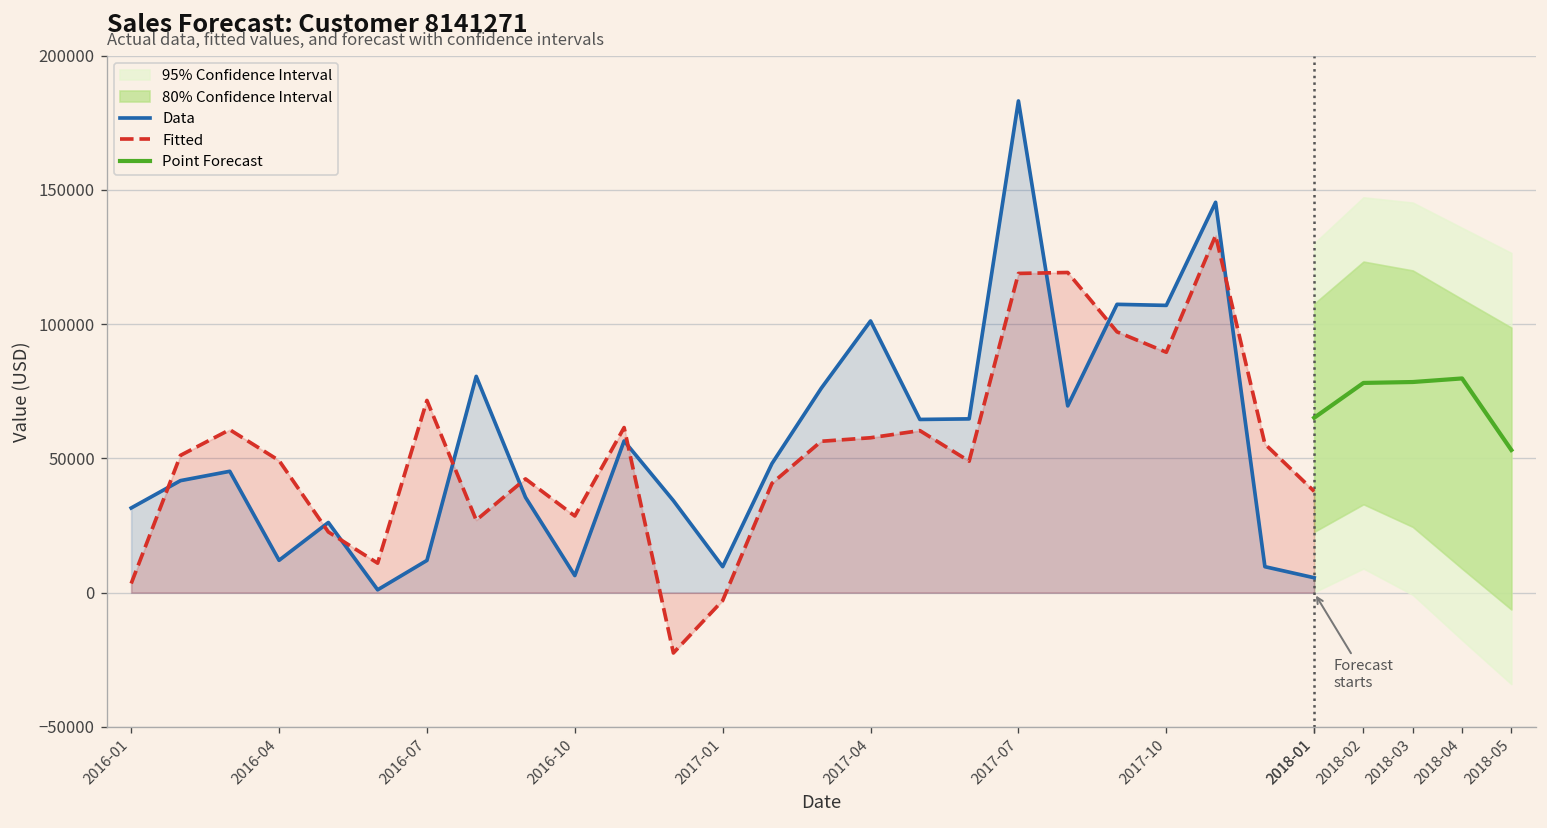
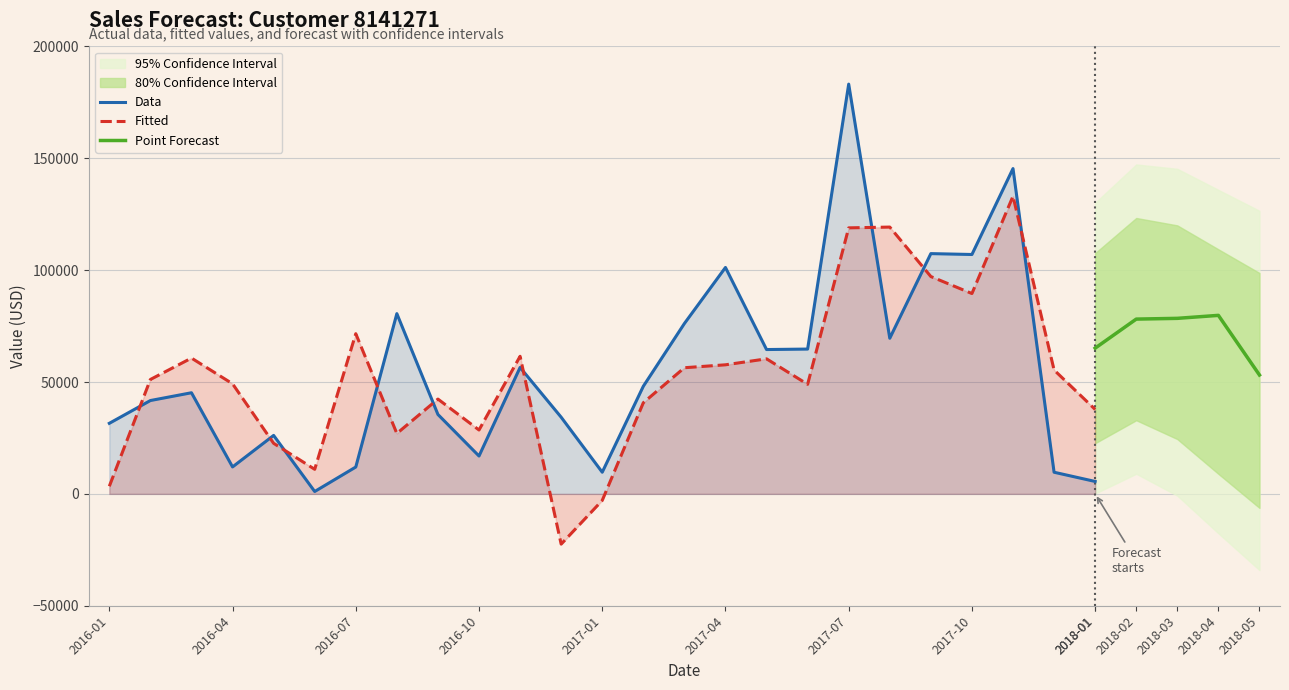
Data, 2016-10: 6000 -> 17000
